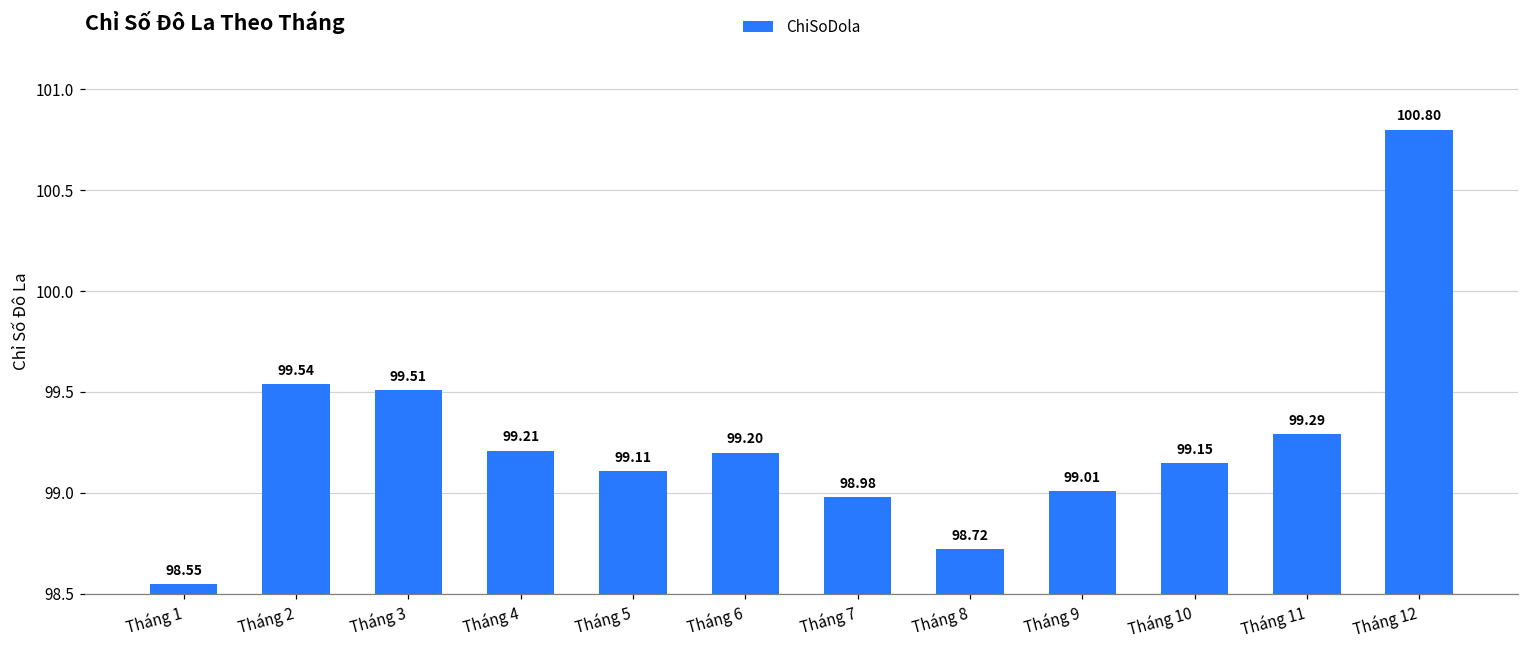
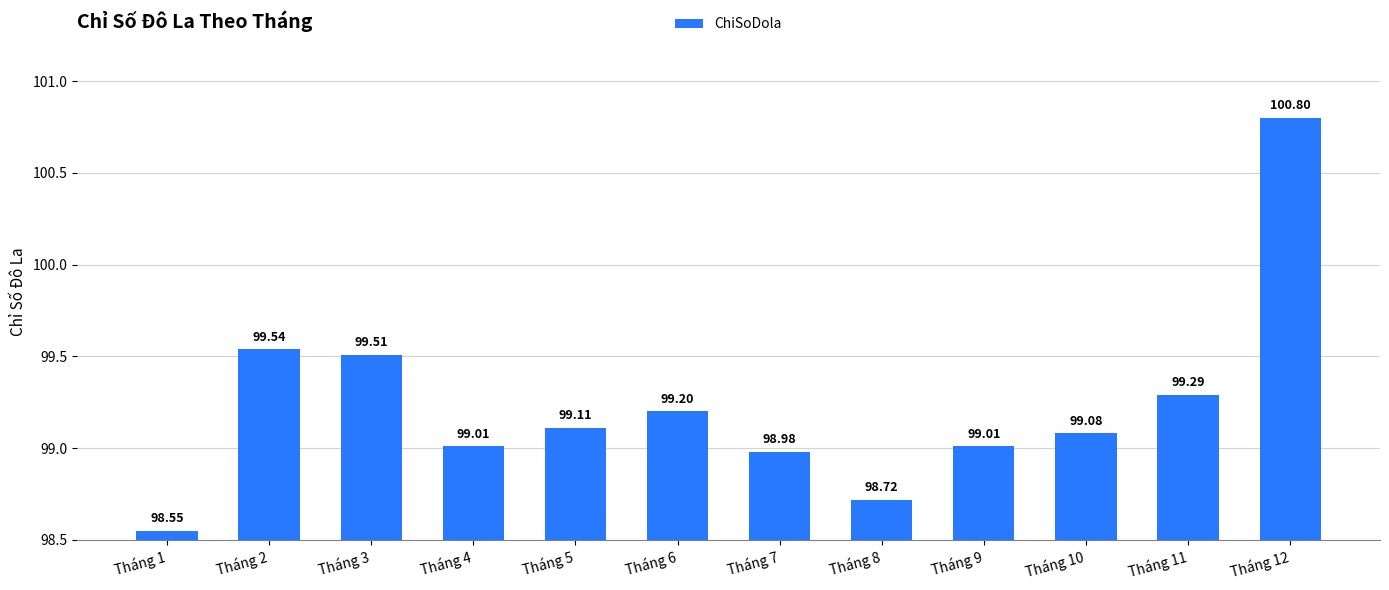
Tháng 4: 99.21 -> 99.01
Tháng 10: 99.15 -> 99.08
